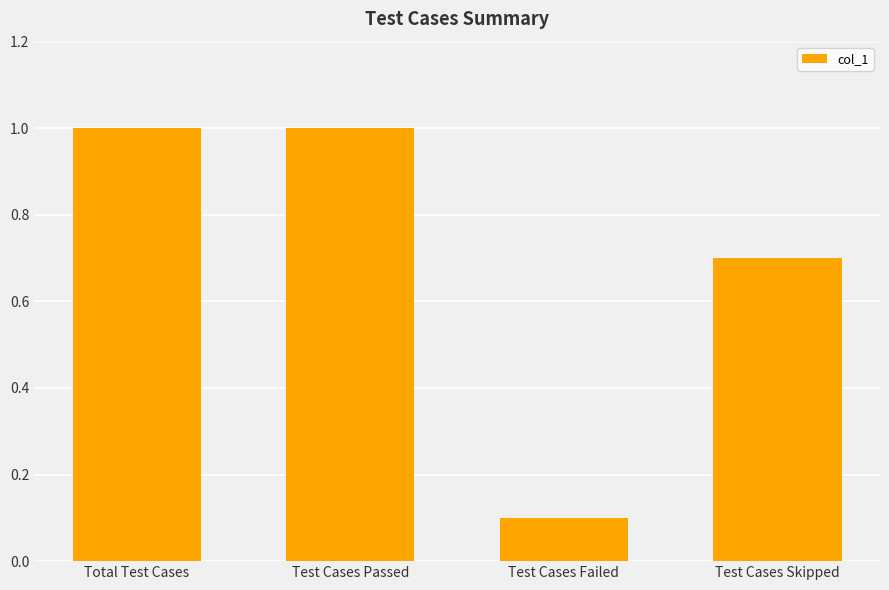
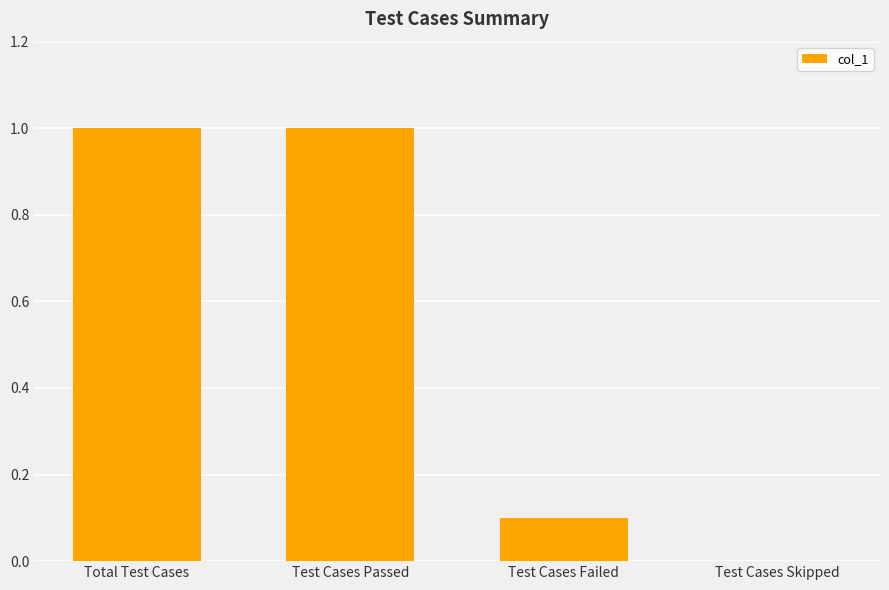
Test Cases Skipped: 0.7 -> 0.0
